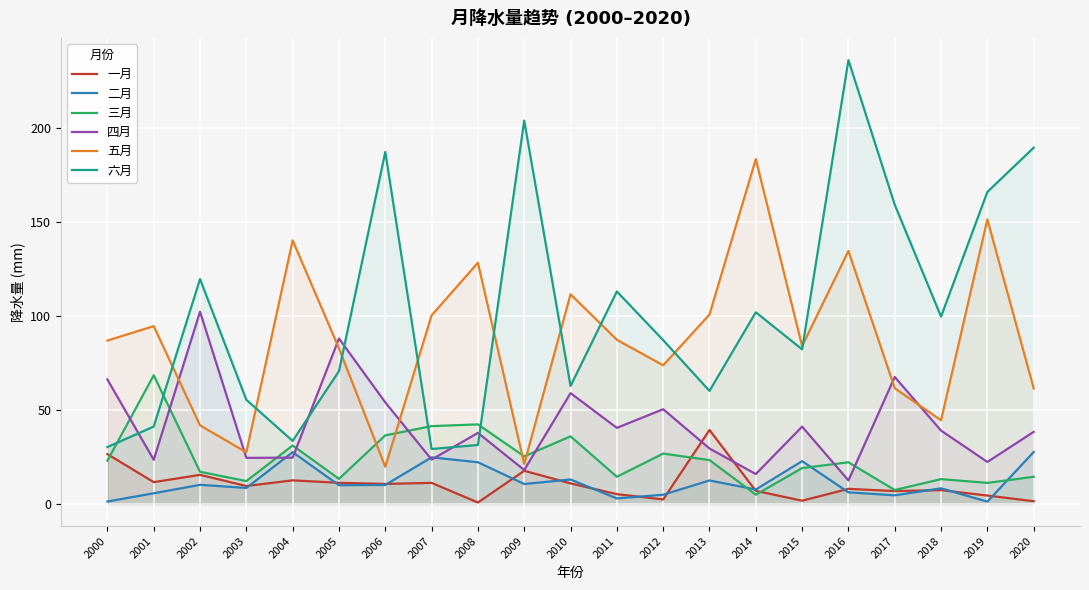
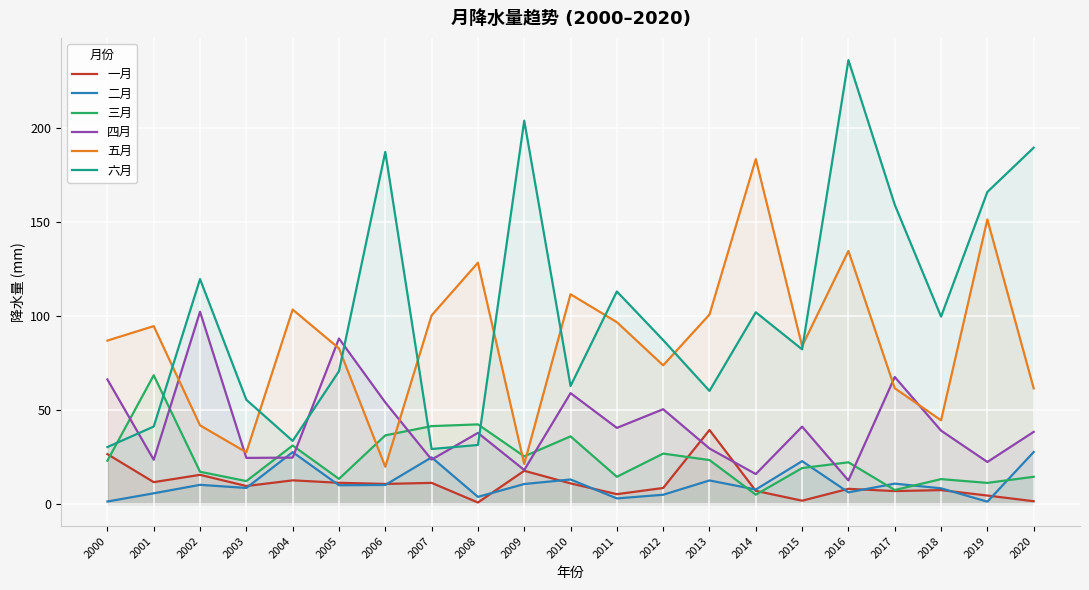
五月, 2004: 140 -> 103
二月, 2008: 22 -> 4
五月, 2011: 87 -> 97
一月, 2012: 2 -> 8
二月, 2017: 5 -> 11
